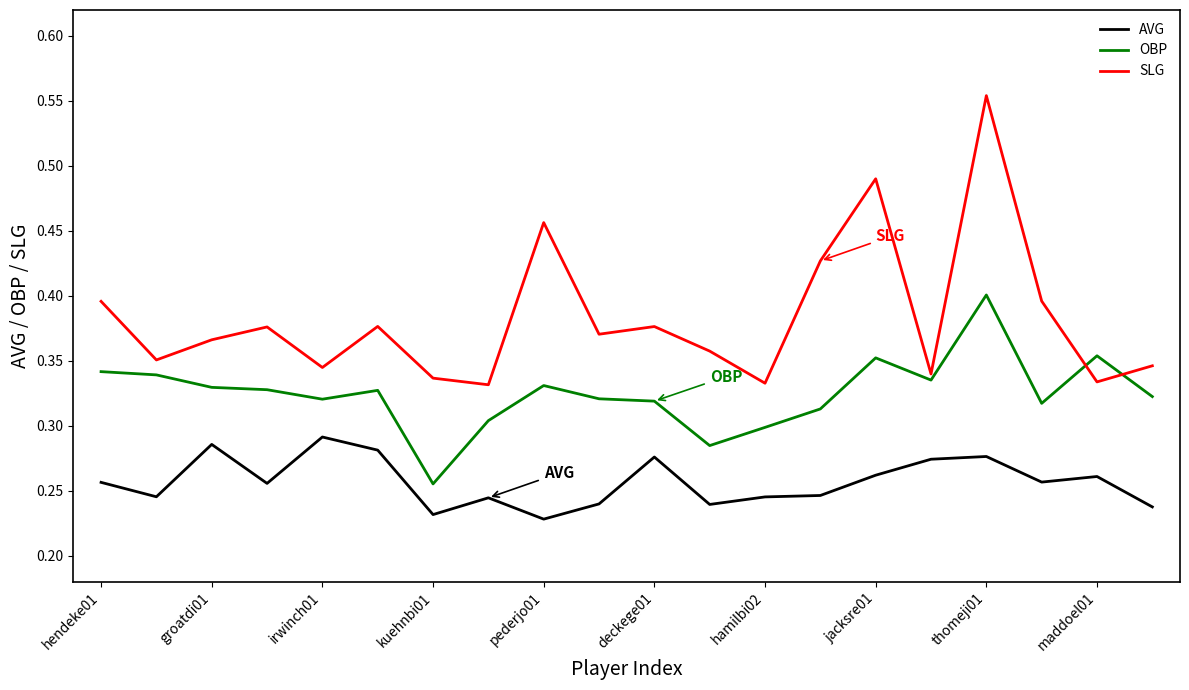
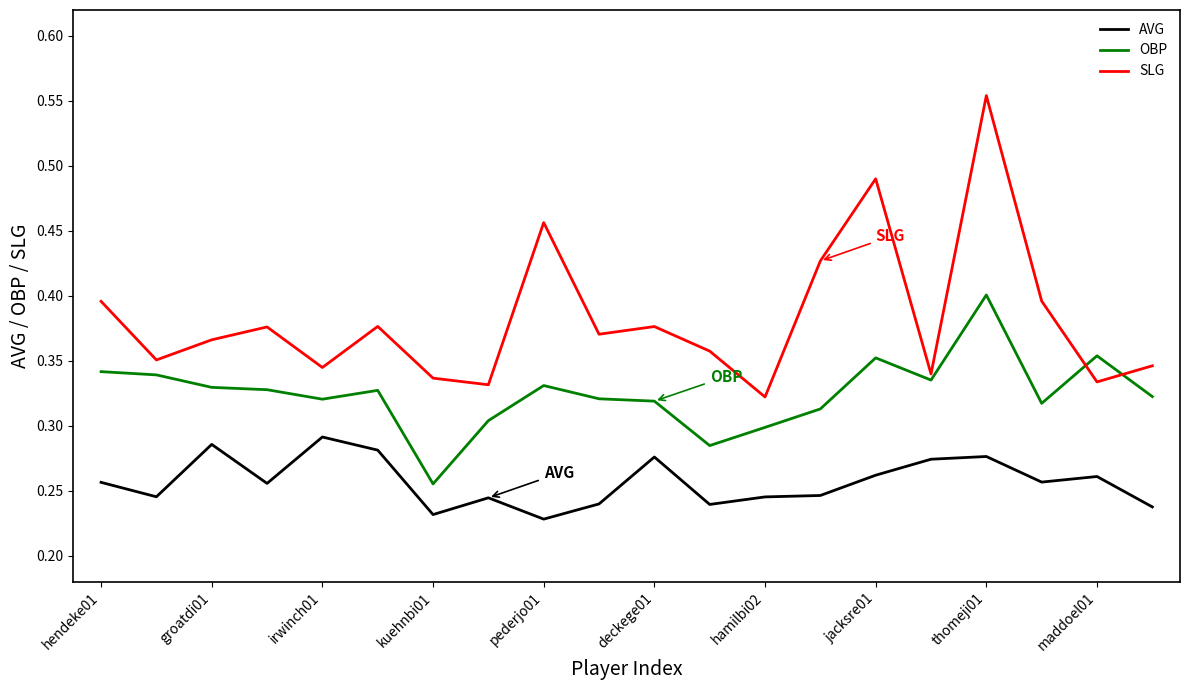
SLG, hamilbi02: 0.333 -> 0.322
